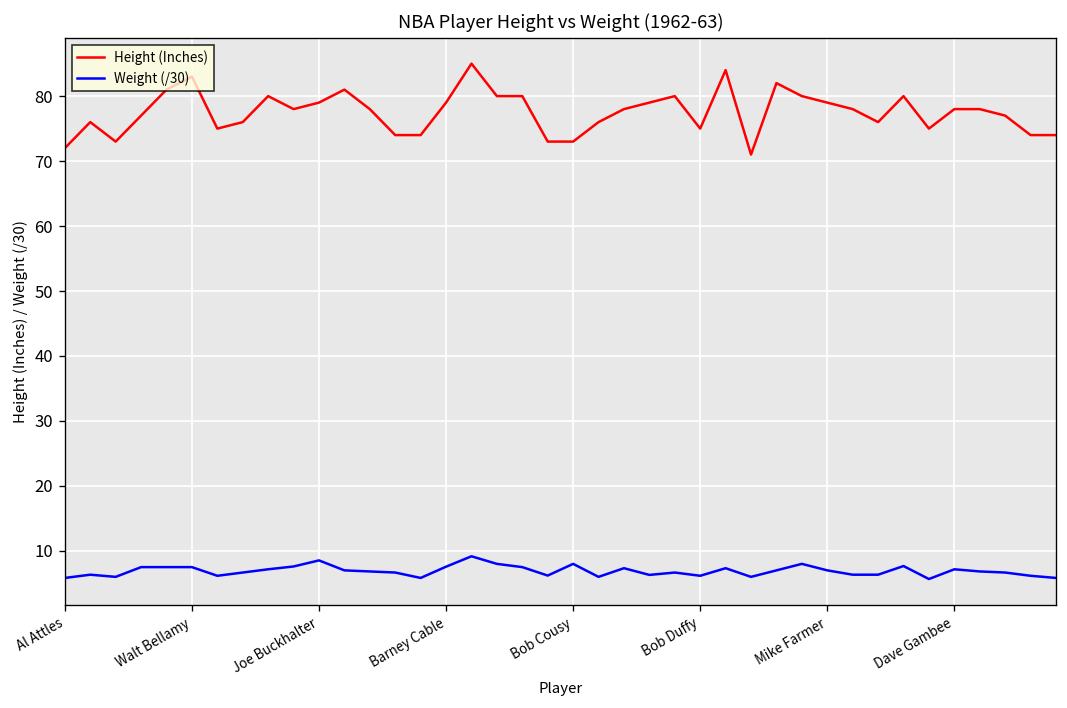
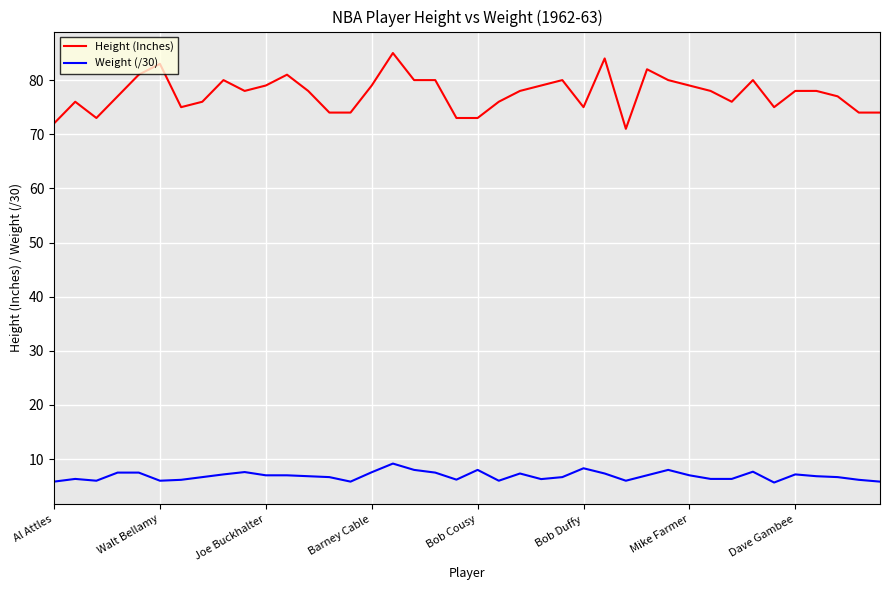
Weight (/30), Walt Bellamy: 8 -> 6
Weight (/30), Joe Buckhalter: 9 -> 7
Weight (/30), Bob Duffy: 6 -> 8
